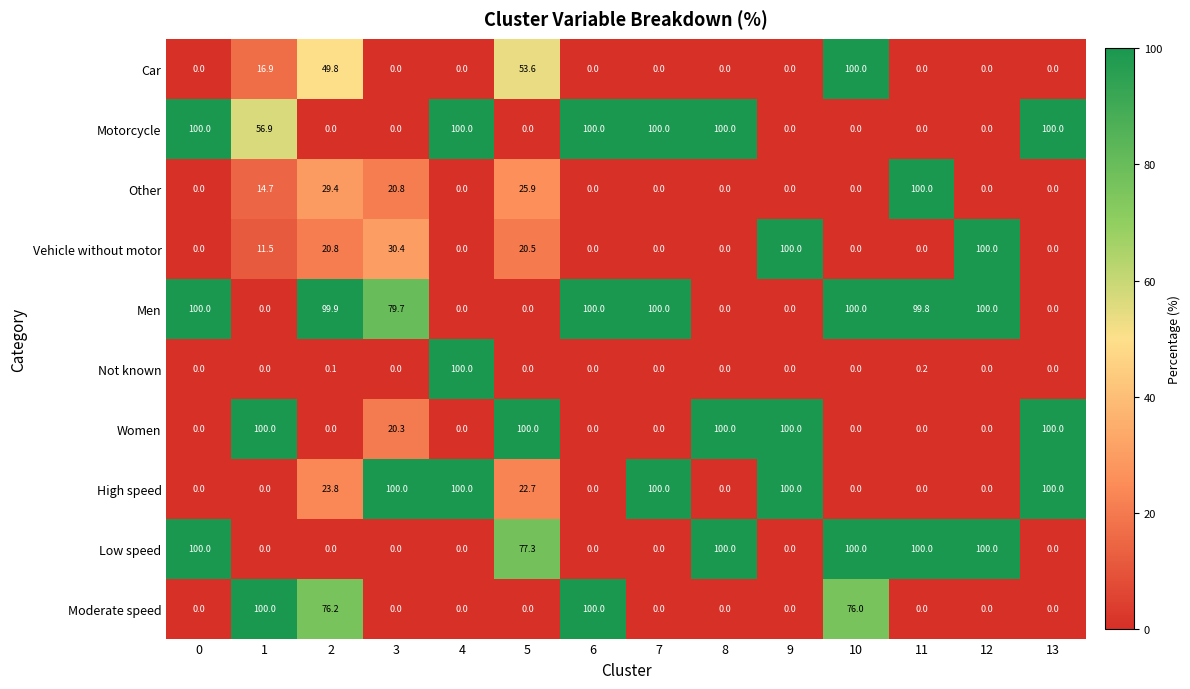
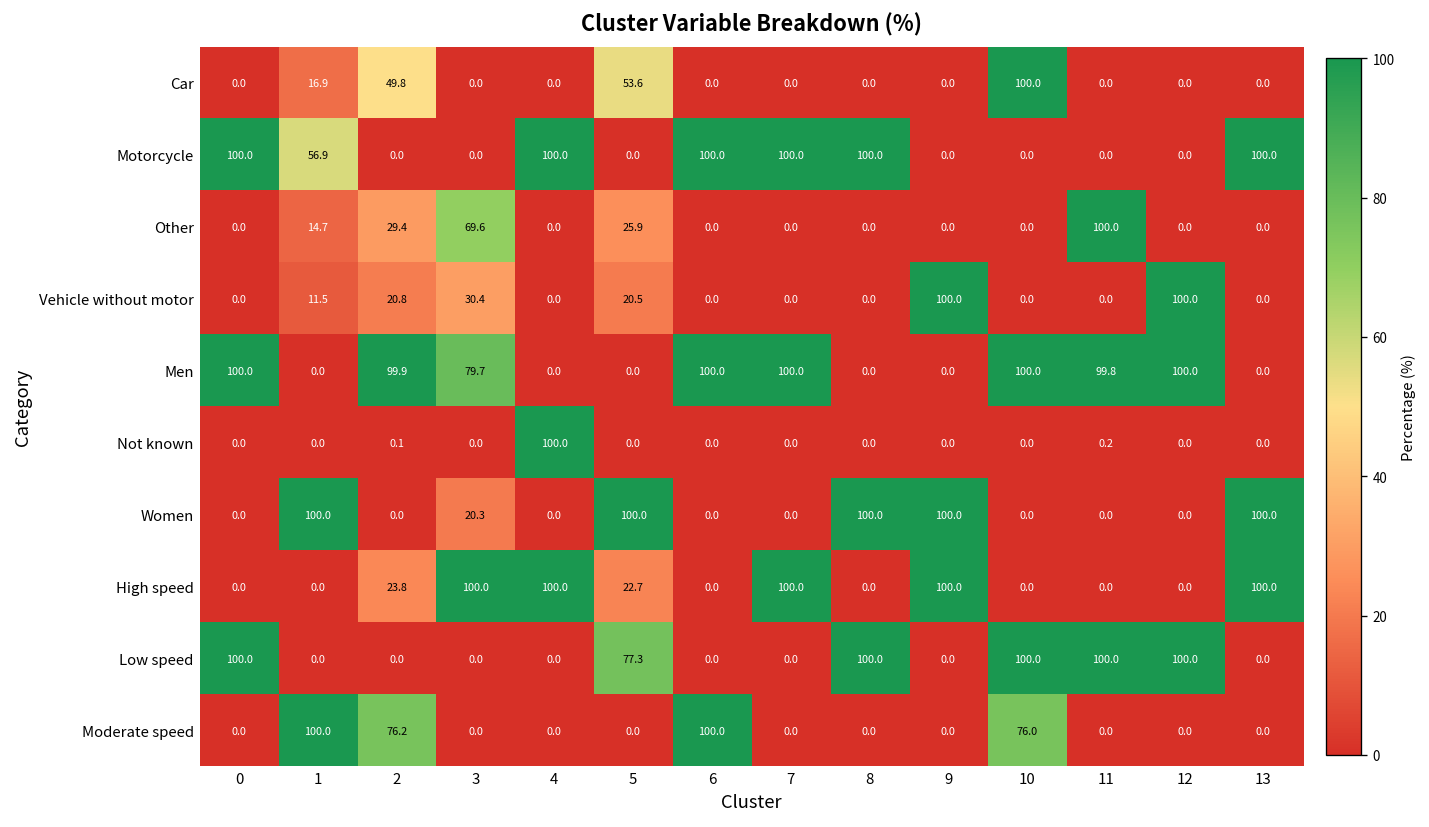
Other, 3: 20.8 -> 69.6
